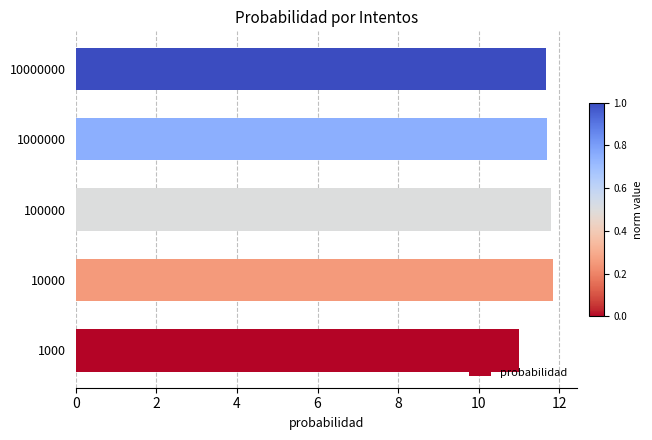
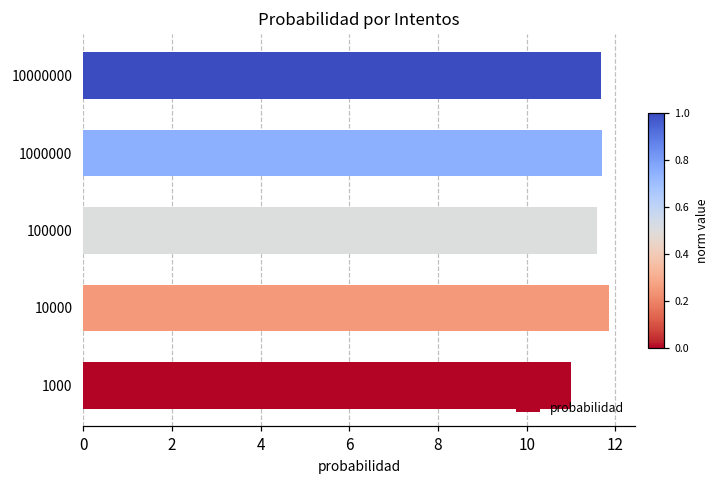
100000: 11.8 -> 11.6
